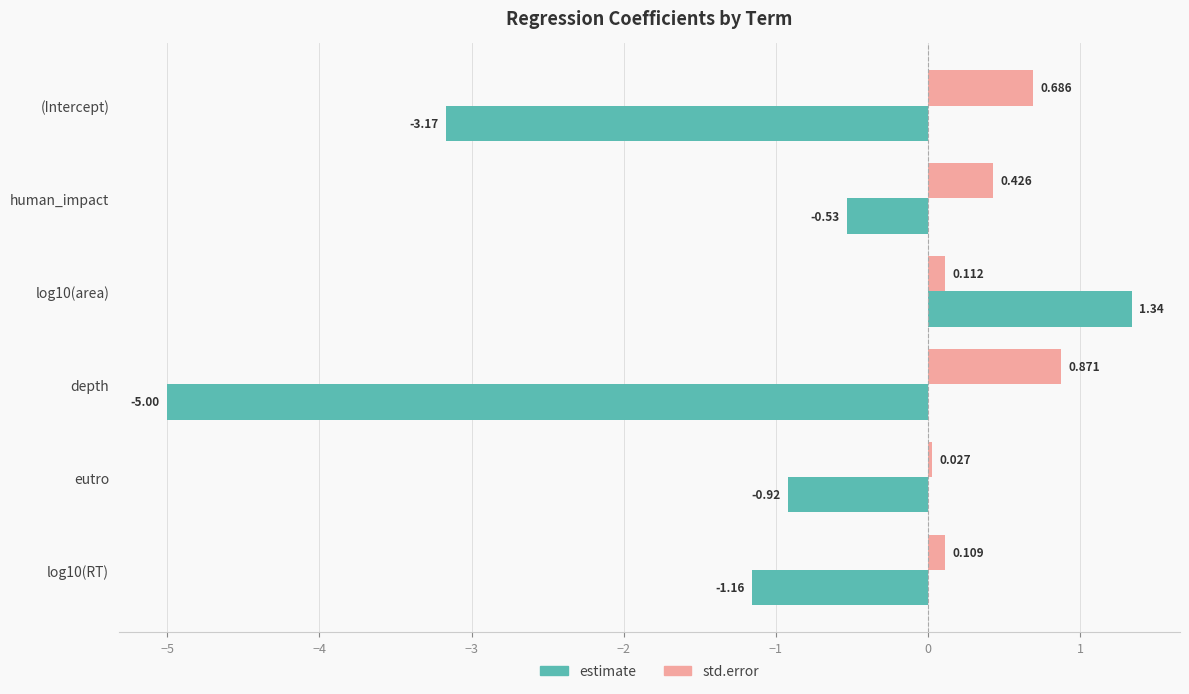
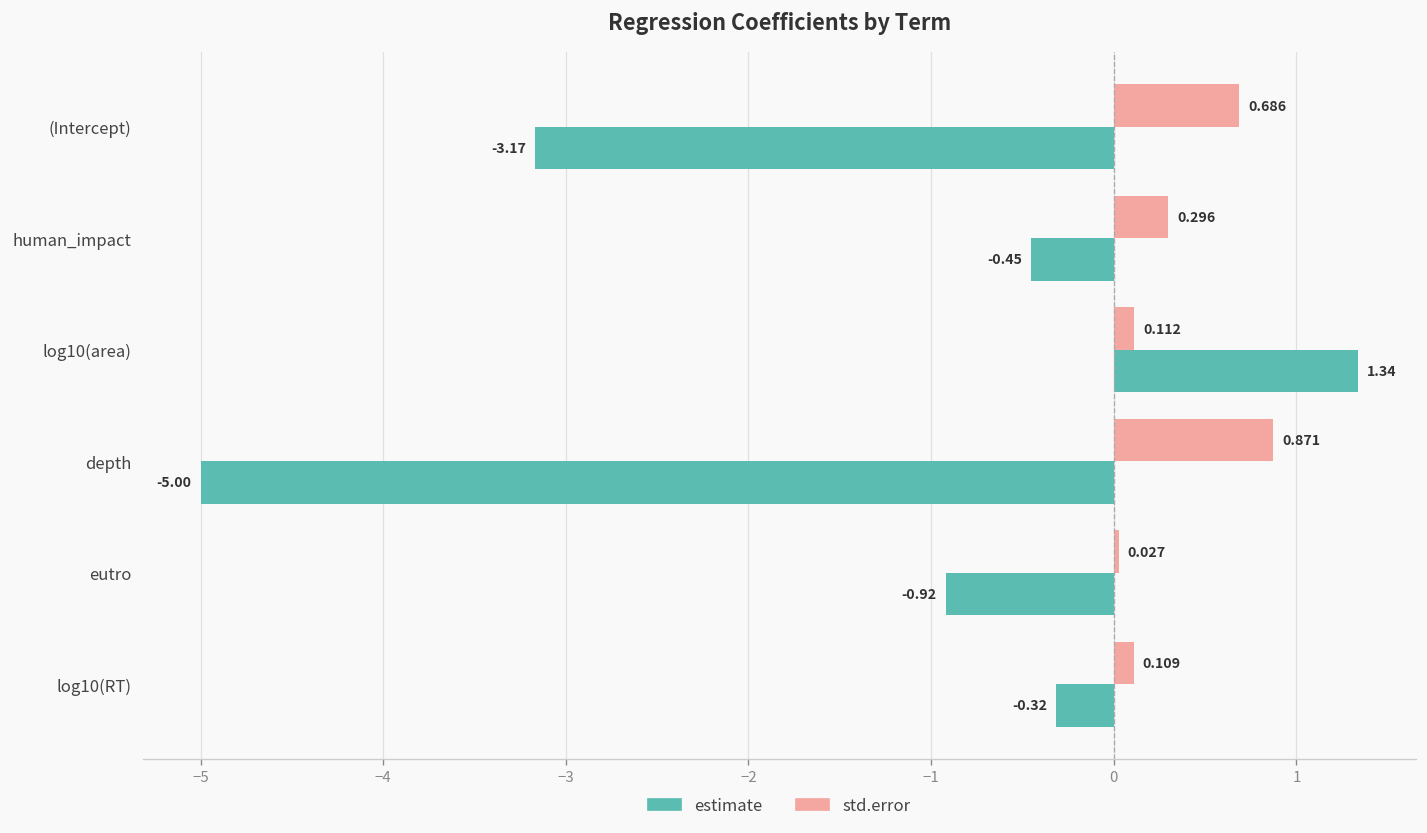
std.error, human_impact: 0.426 -> 0.296
estimate, human_impact: -0.53 -> -0.45
estimate, log10(RT): -1.16 -> -0.32
